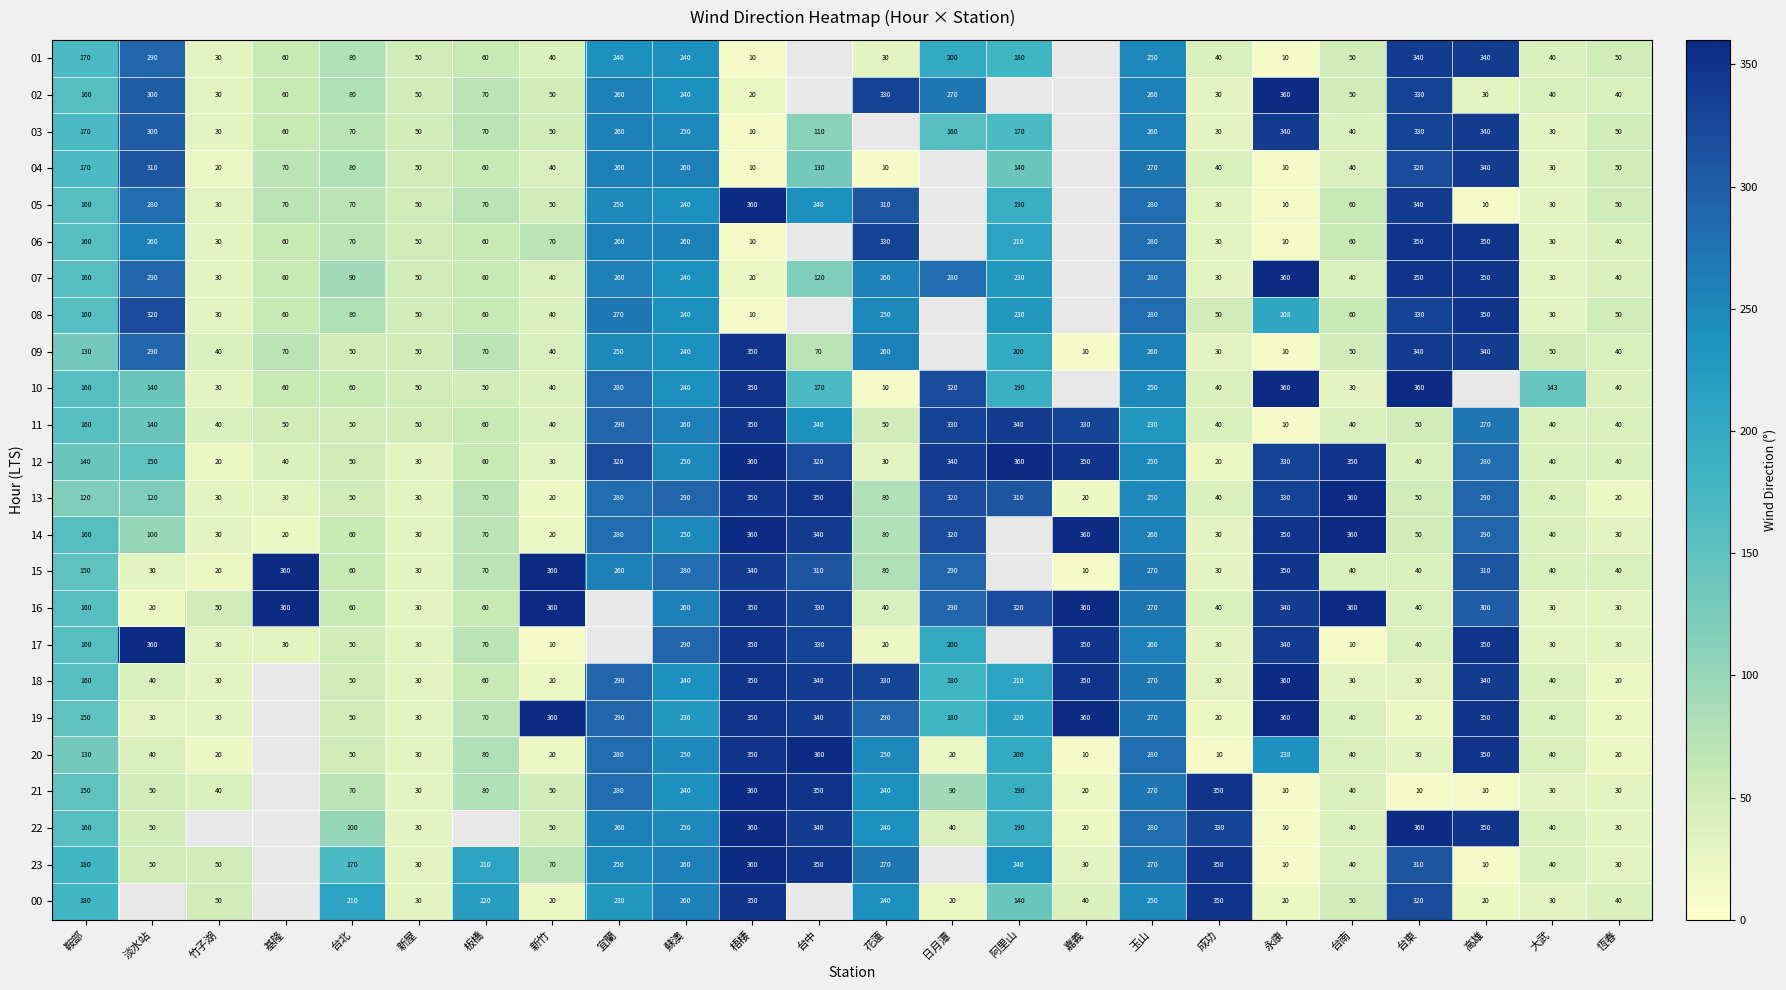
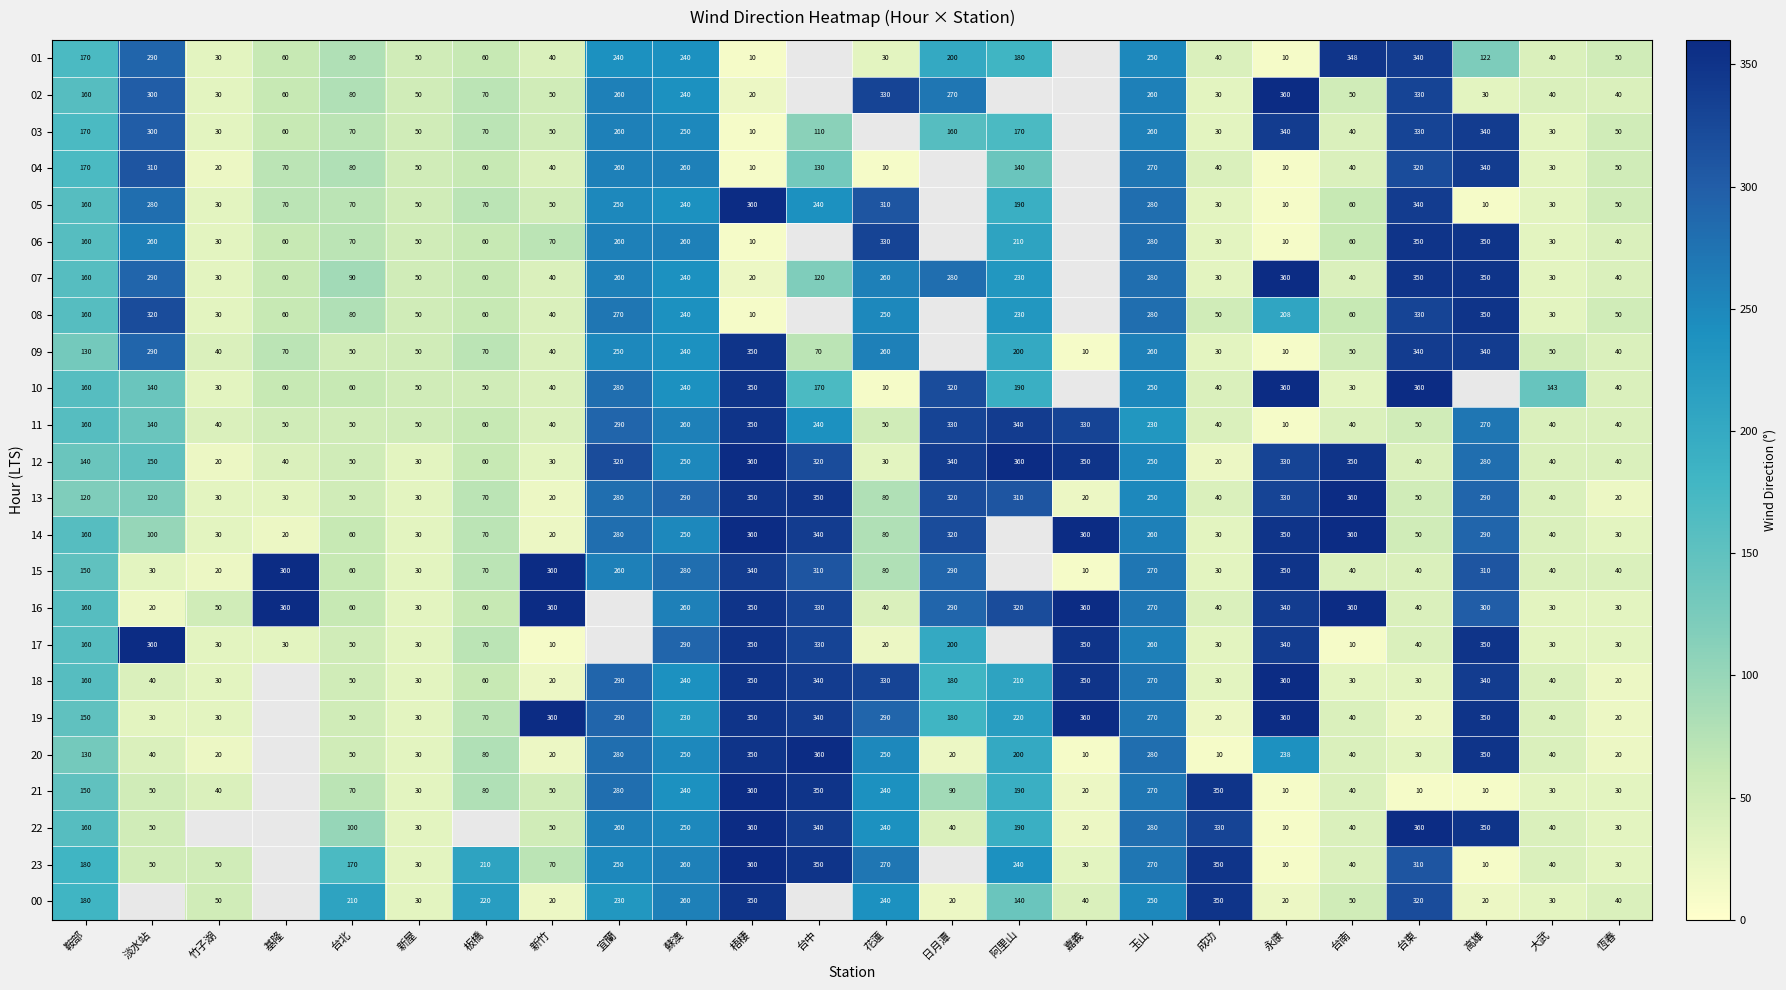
01, 台南: 50 -> 348
01, 高雄: 340 -> 122
